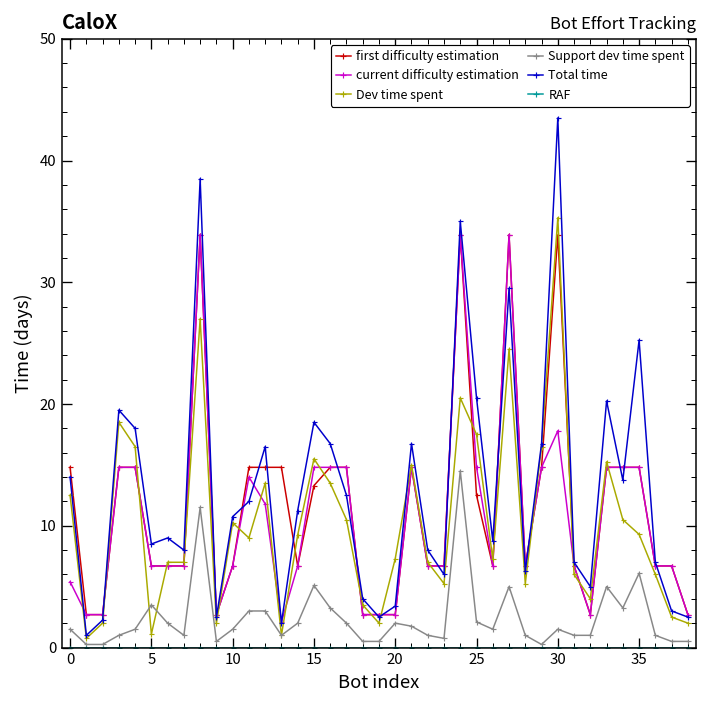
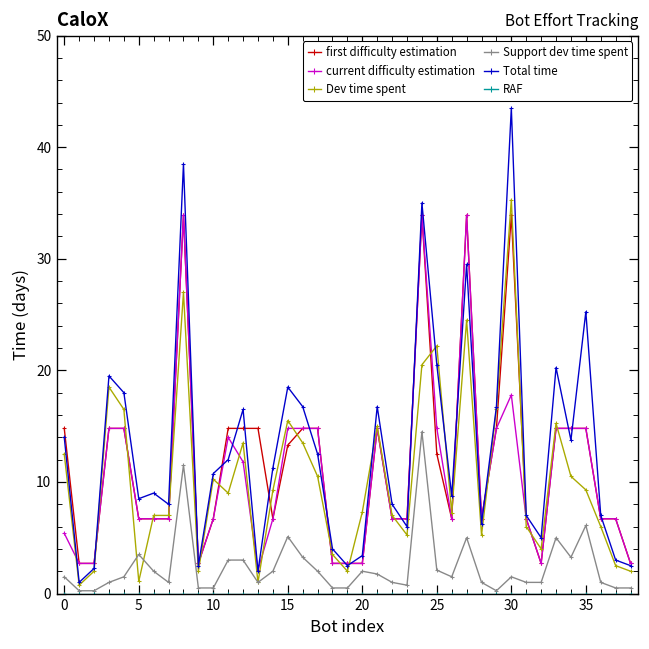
Support dev time spent, 10: 1.5 -> 0.5
Dev time spent, 25: 17.5 -> 22.2
